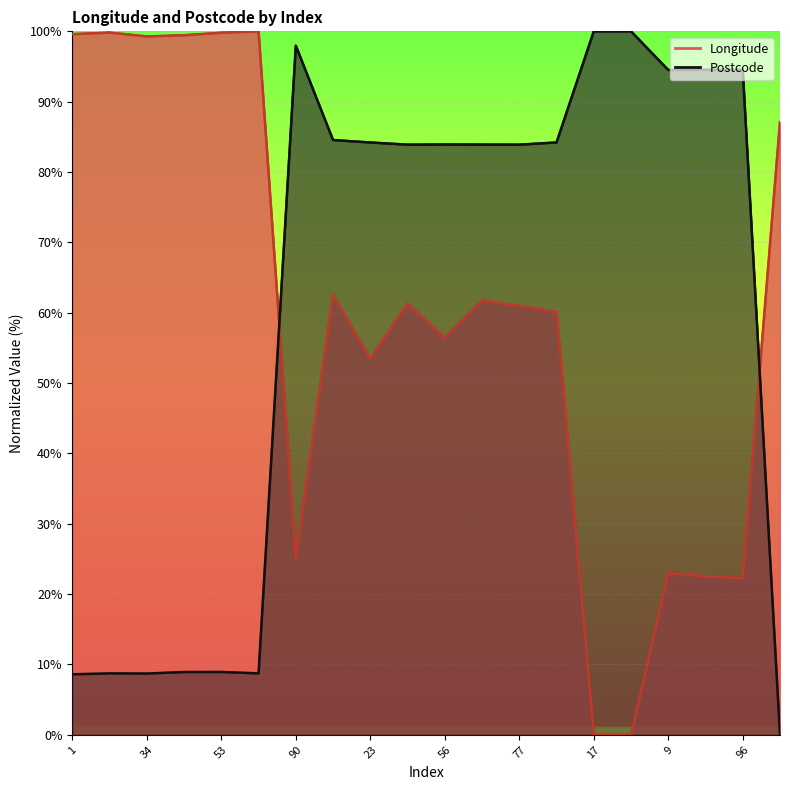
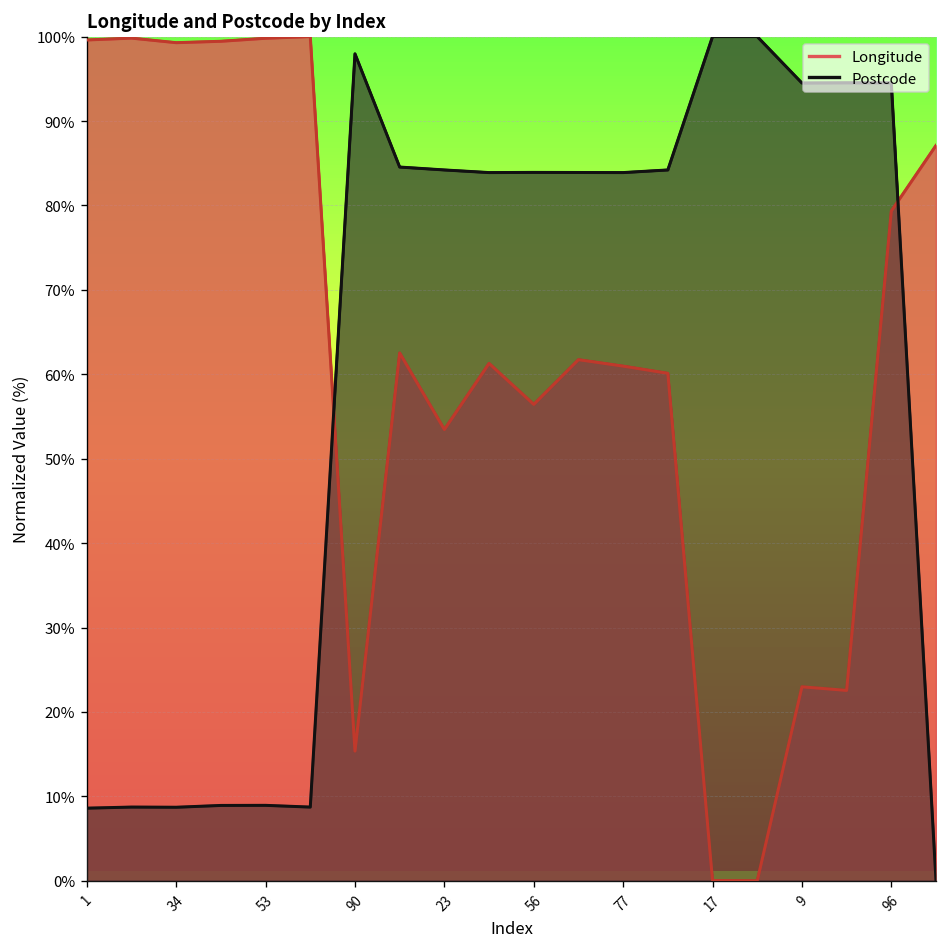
Longitude, 90: 25% -> 15%
Longitude, 96: 22% -> 79%
